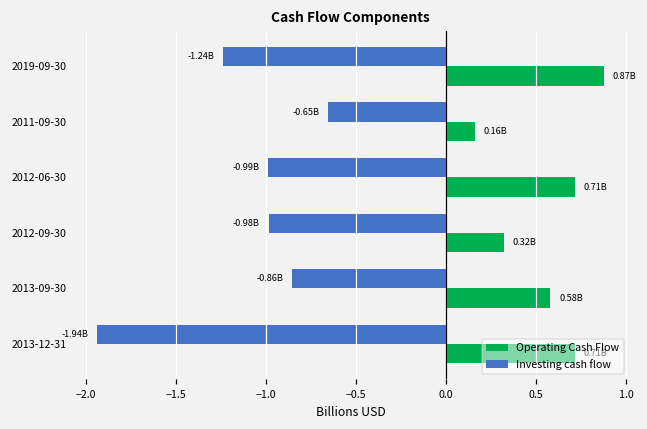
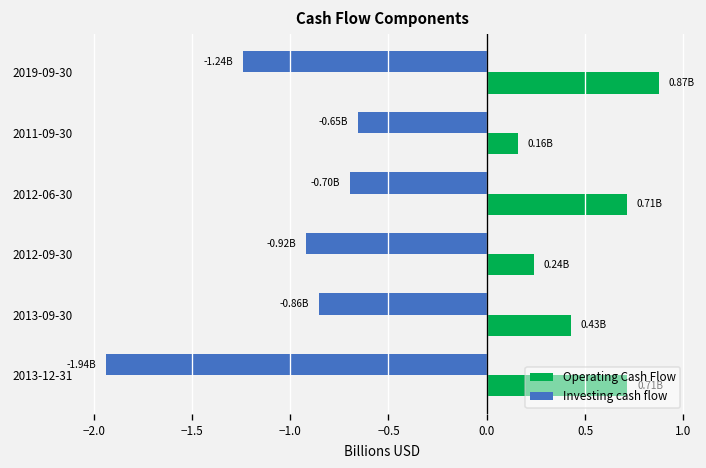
Investing cash flow, 2012-06-30: -0.99B -> -0.70B
Investing cash flow, 2012-09-30: -0.98B -> -0.92B
Operating Cash Flow, 2012-09-30: 0.32B -> 0.24B
Operating Cash Flow, 2013-09-30: 0.58B -> 0.43B
